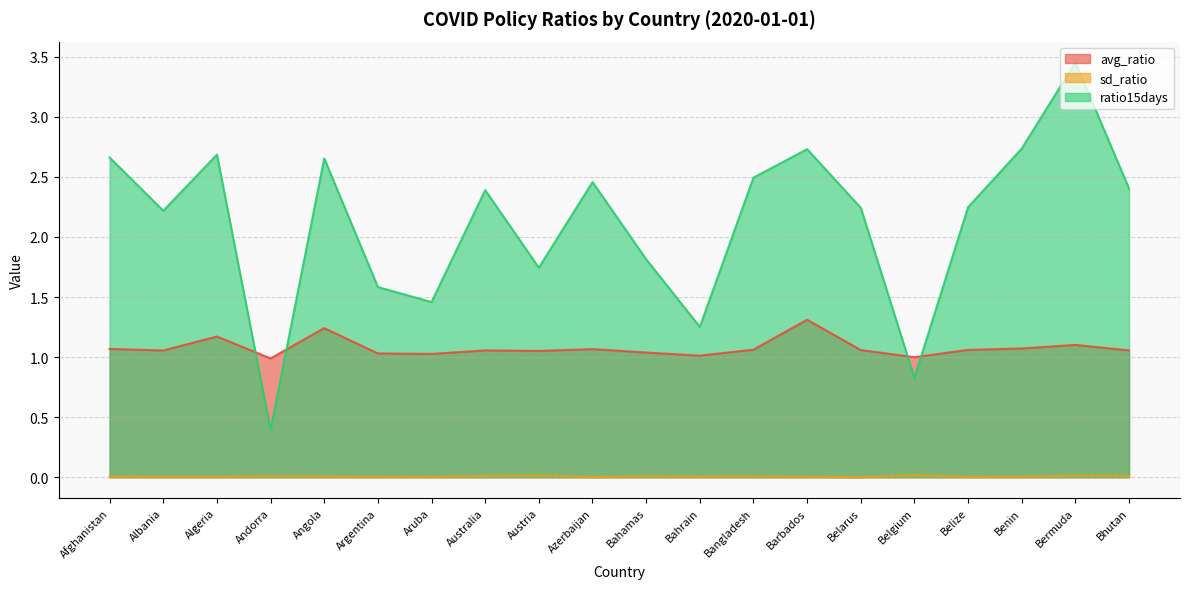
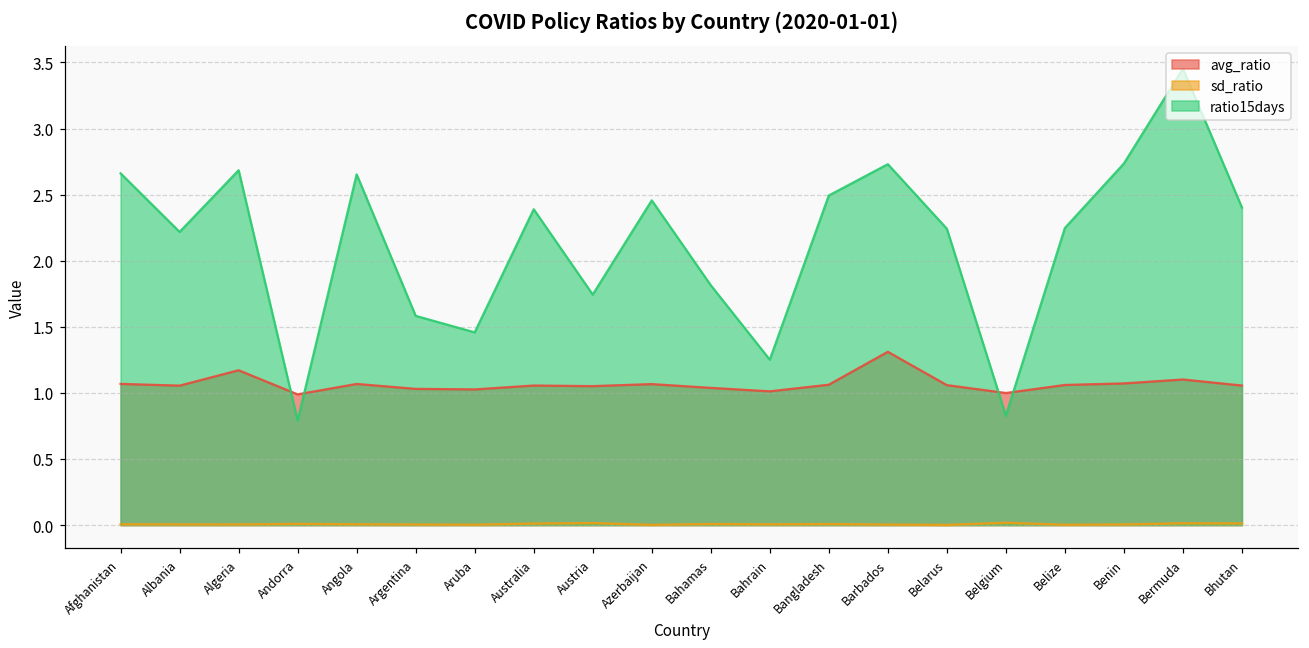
ratio15days, Andorra: 0.40 -> 0.79
avg_ratio, Angola: 1.24 -> 1.07
